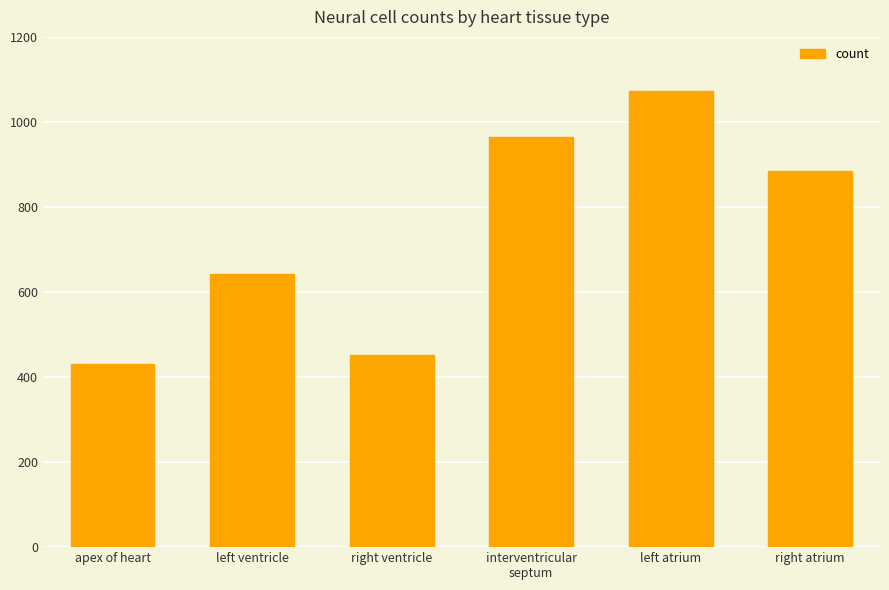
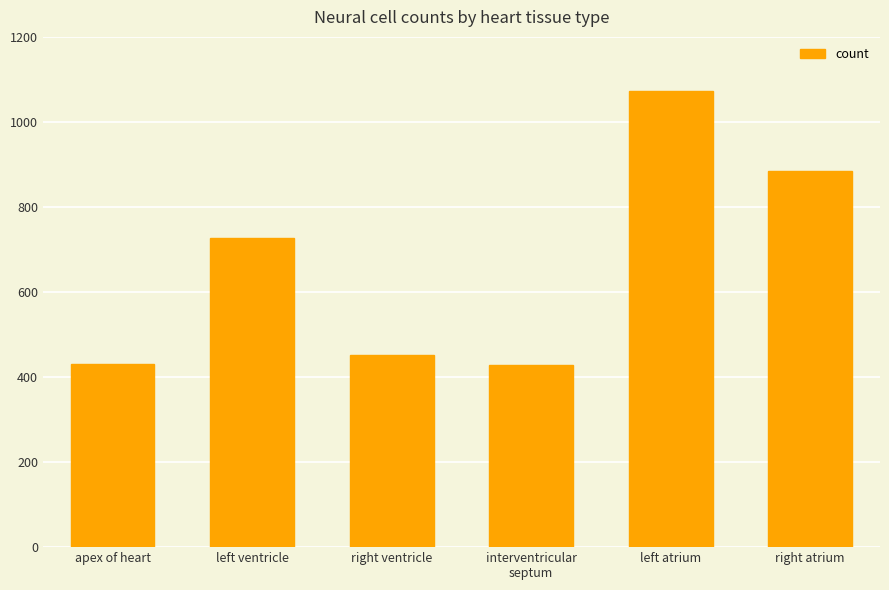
left ventricle: 640 -> 730
interventricular septum: 970 -> 430
